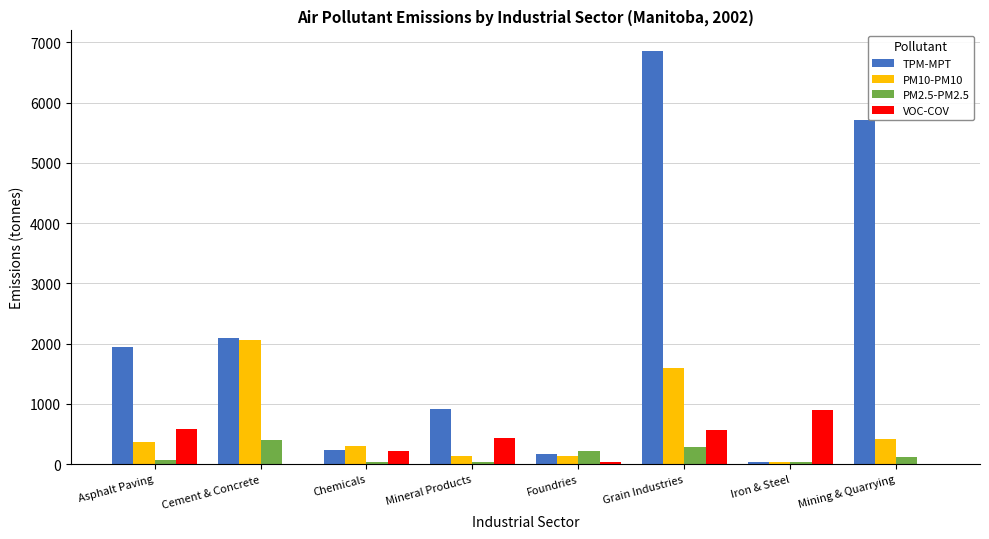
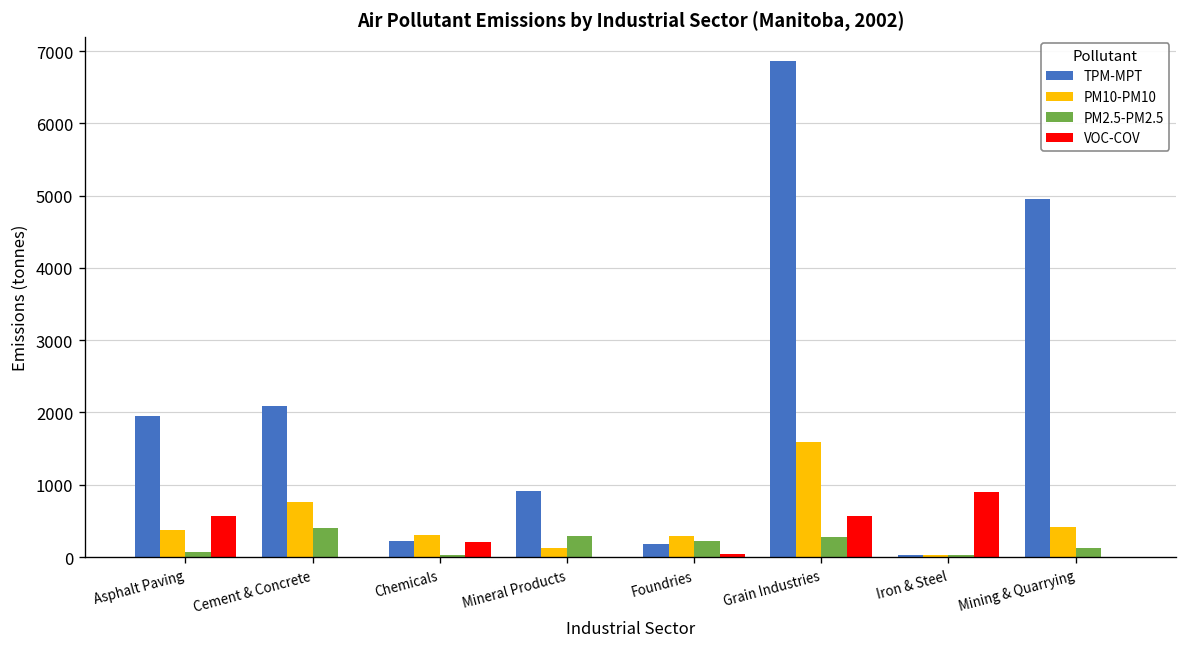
PM10-PM10, Cement & Concrete: 2100 -> 800
PM2.5-PM2.5, Mineral Products: 0 -> 300
VOC-COV, Mineral Products: 400 -> 0
PM10-PM10, Foundries: 100 -> 300
TPM-MPT, Mining & Quarrying: 5700 -> 5000
